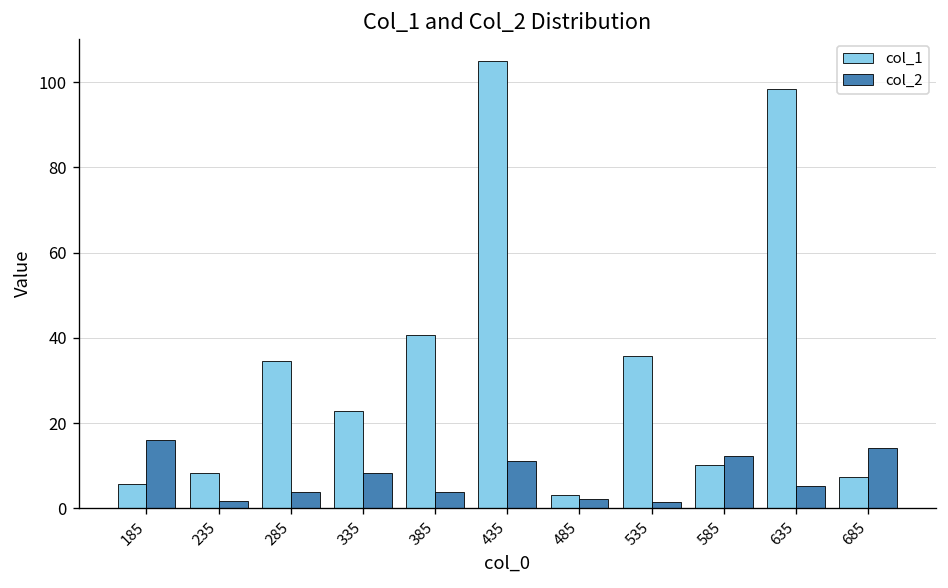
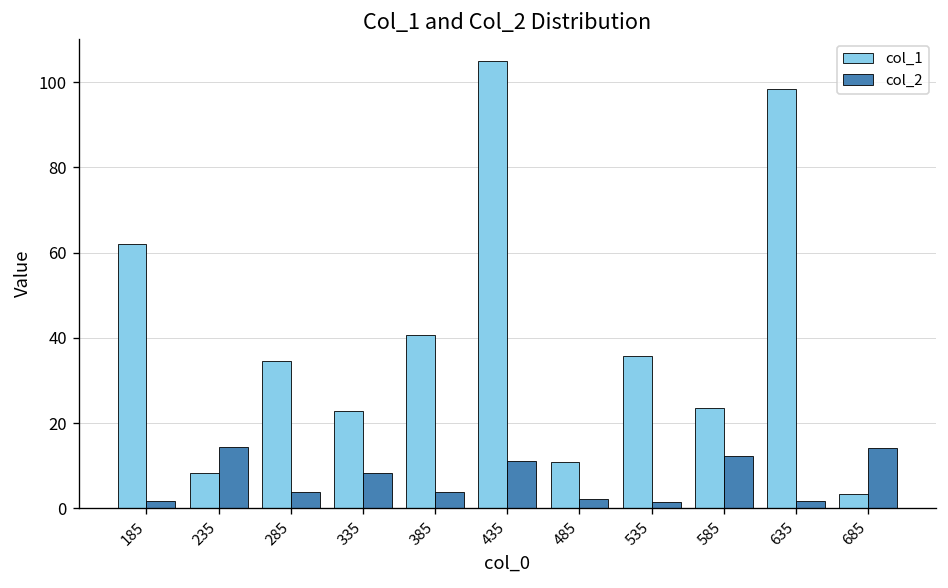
col_1, 185: 6 -> 62
col_2, 185: 16 -> 2
col_2, 235: 2 -> 14
col_1, 485: 3 -> 11
col_1, 585: 10 -> 23
col_2, 635: 5 -> 2
col_1, 685: 7 -> 3
